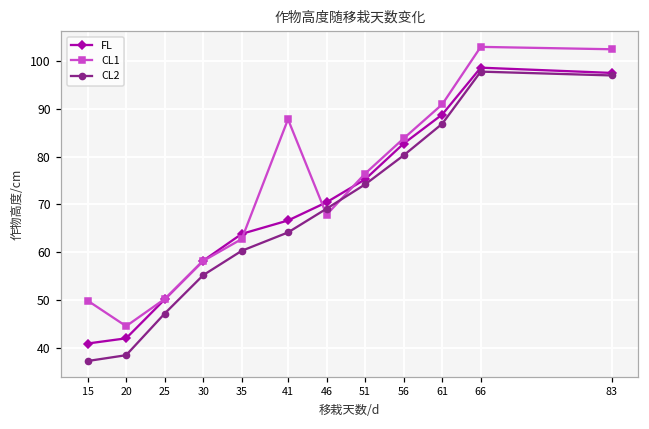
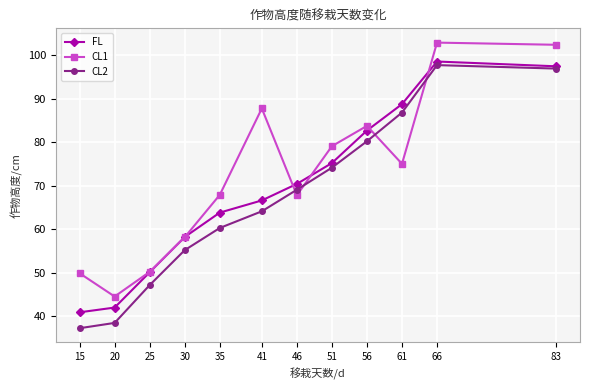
CL1, 35: 63 -> 68
CL1, 51: 76 -> 79
CL1, 61: 91 -> 75
